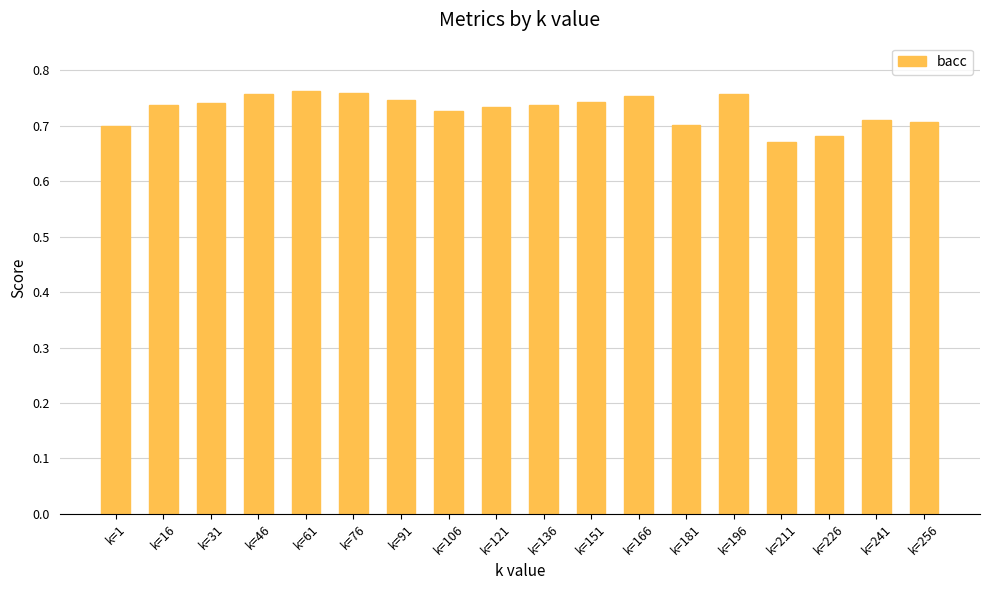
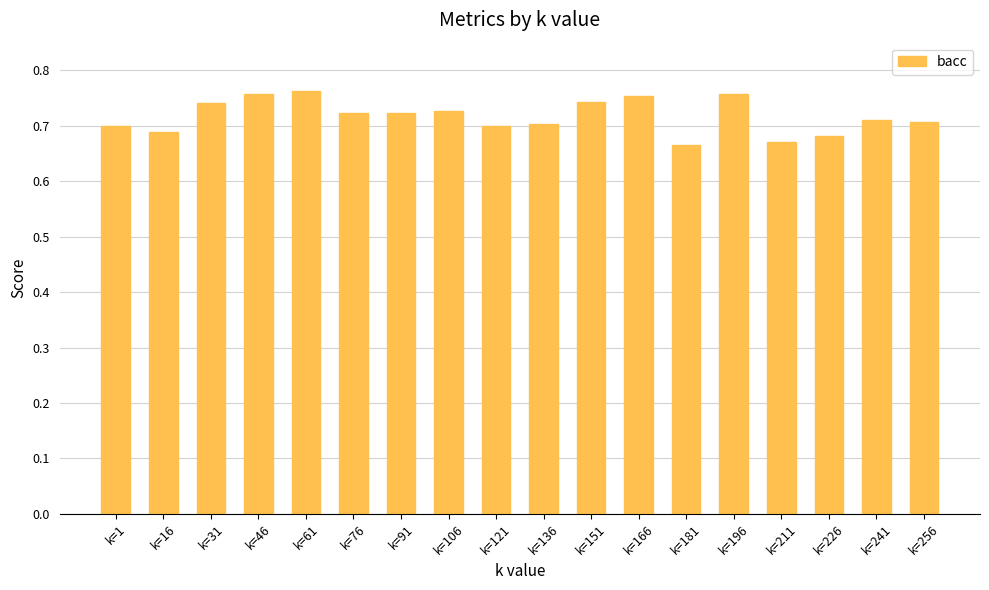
k=16: 0.74 -> 0.69
k=76: 0.76 -> 0.72
k=91: 0.75 -> 0.72
k=121: 0.73 -> 0.70
k=136: 0.74 -> 0.70
k=181: 0.70 -> 0.67
